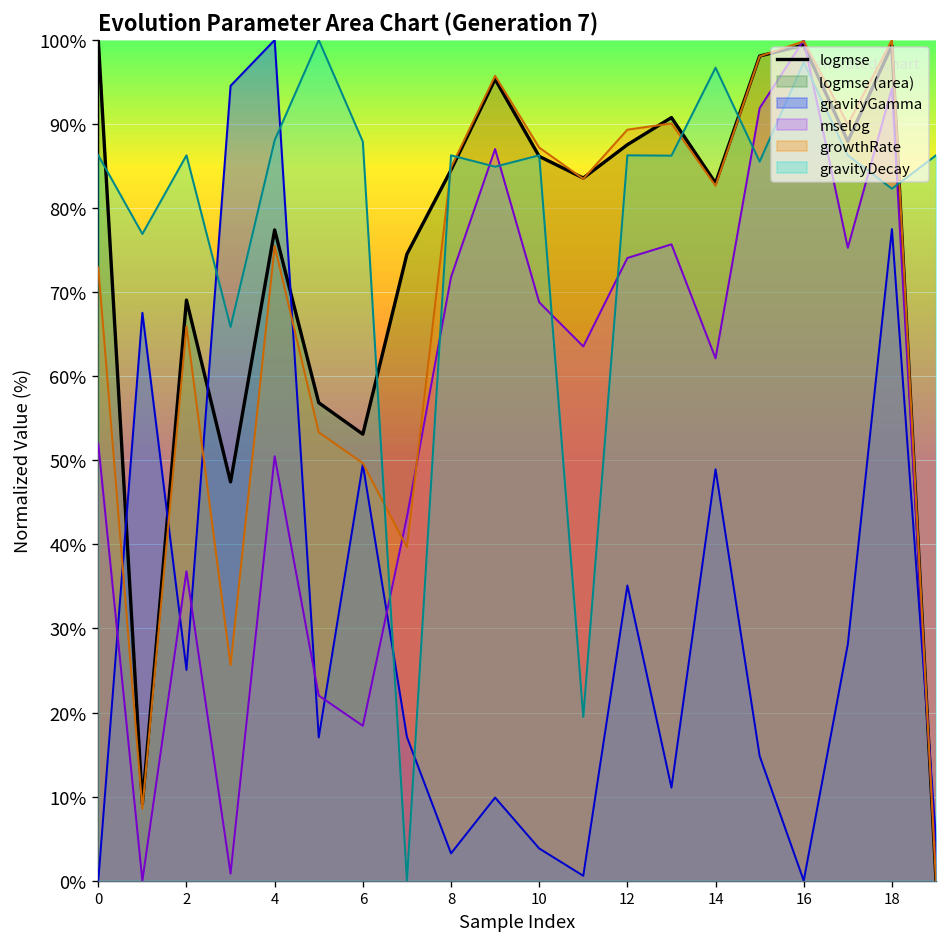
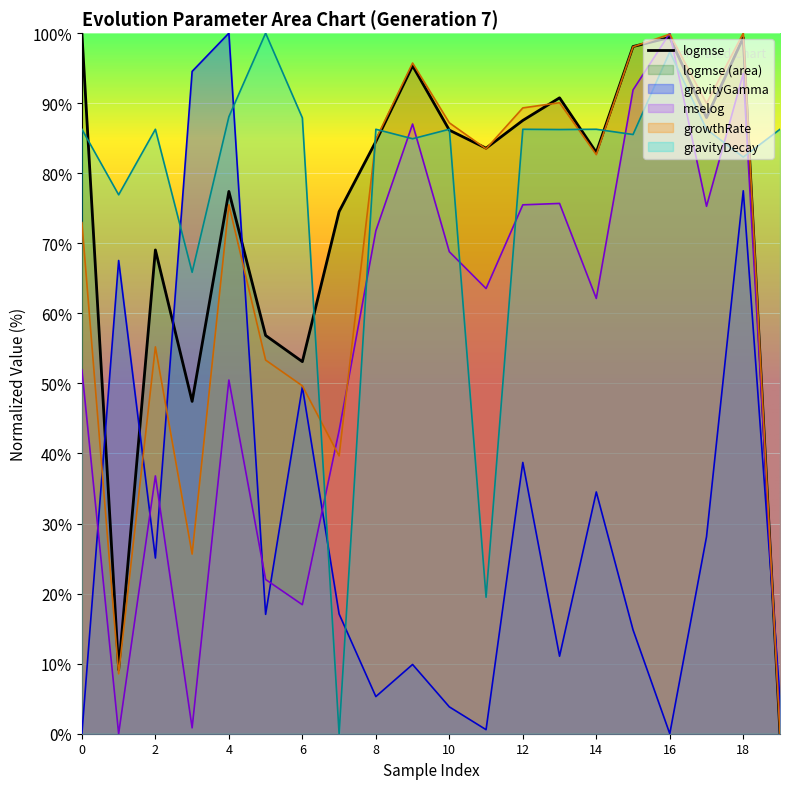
growthRate, 2: 66% -> 55%
gravityGamma, 8: 3% -> 5%
gravityGamma, 12: 35% -> 39%
mselog, 12: 74% -> 75%
gravityGamma, 14: 49% -> 35%
gravityDecay, 14: 97% -> 86%
